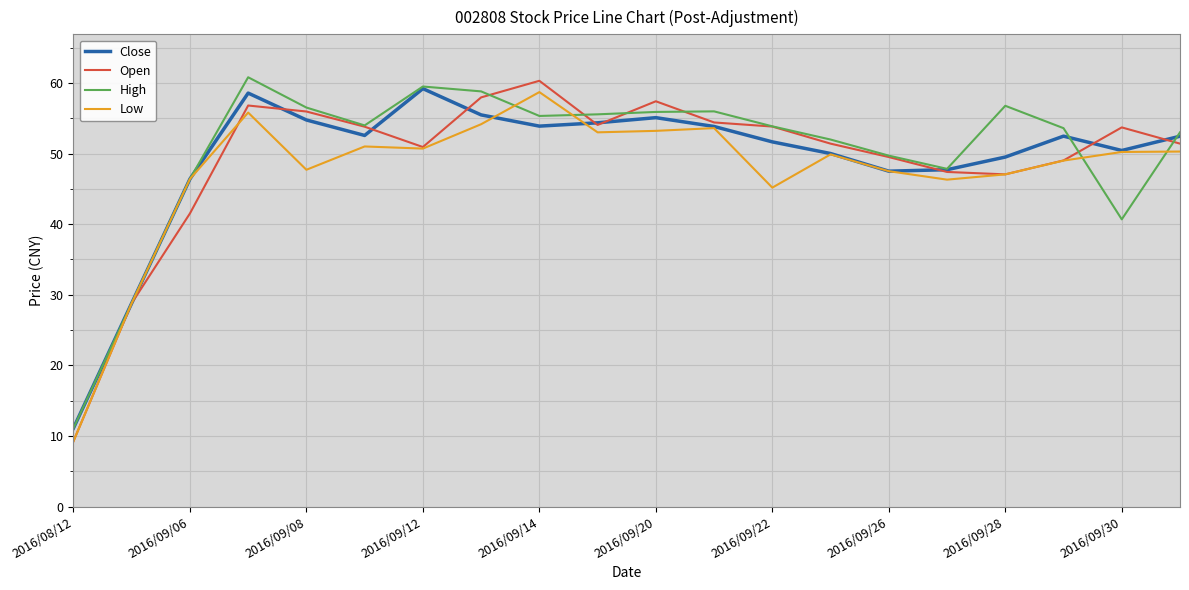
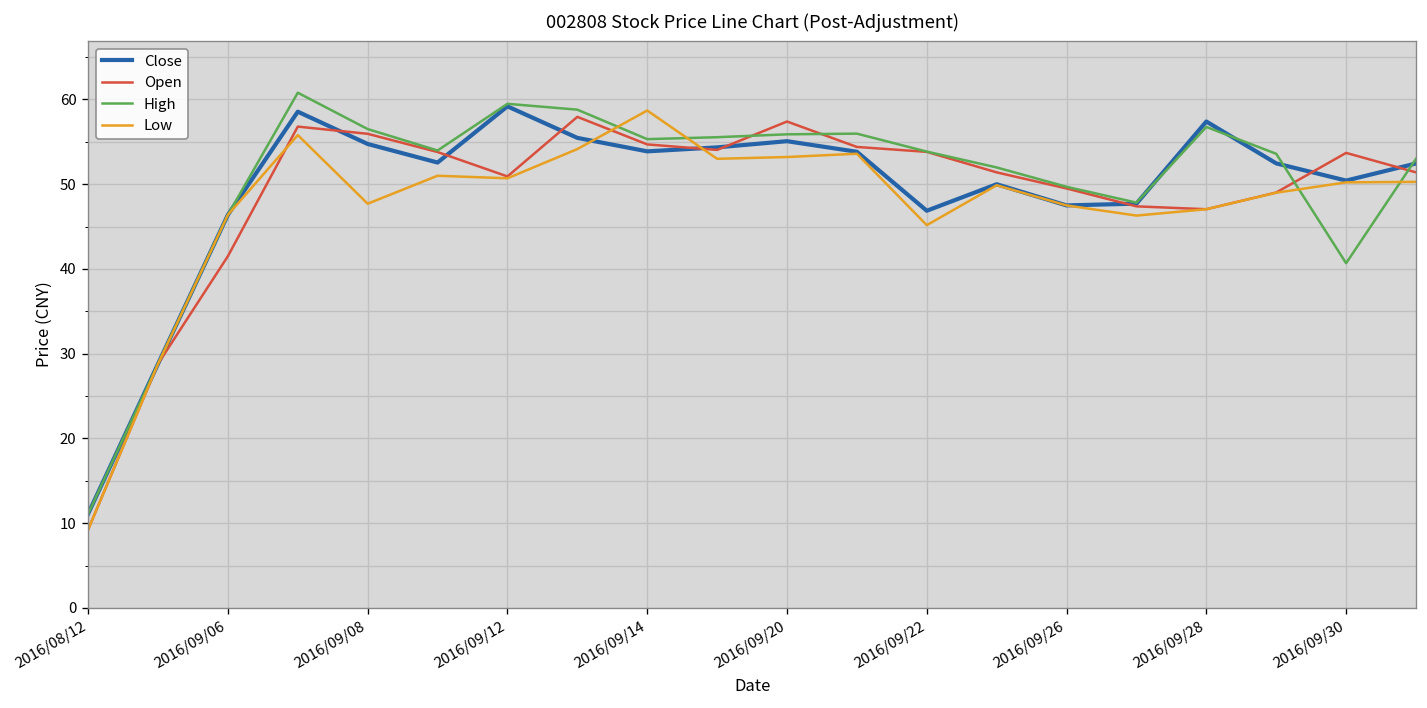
Open, 2016/09/14: 60 -> 55
Close, 2016/09/22: 52 -> 47
Close, 2016/09/28: 50 -> 57
